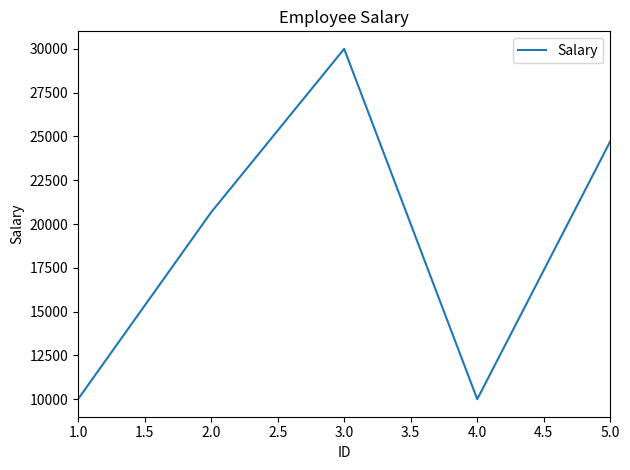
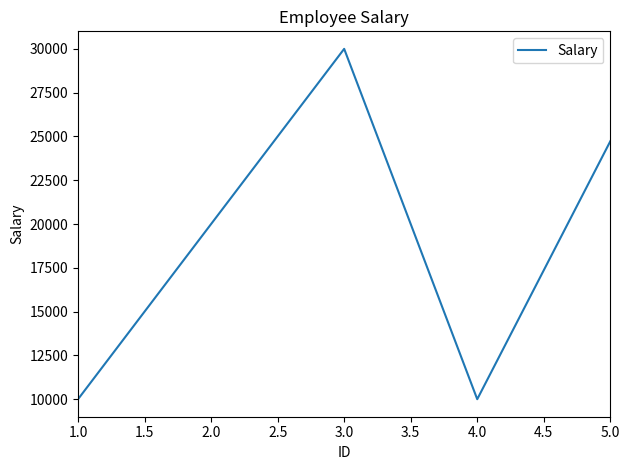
2.0: 20700 -> 20000
